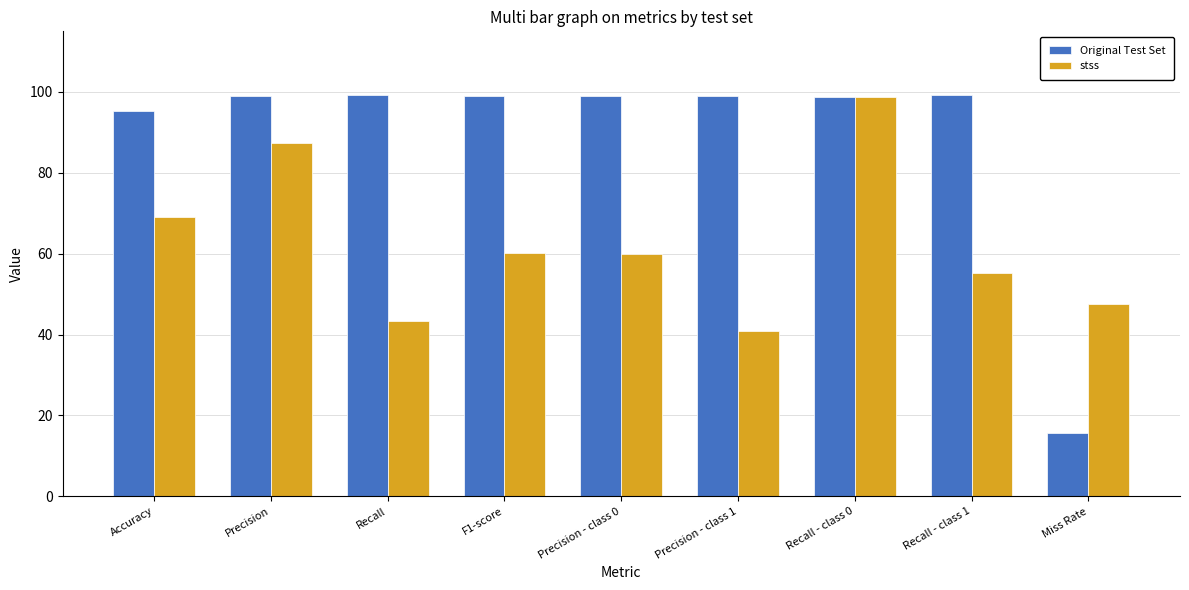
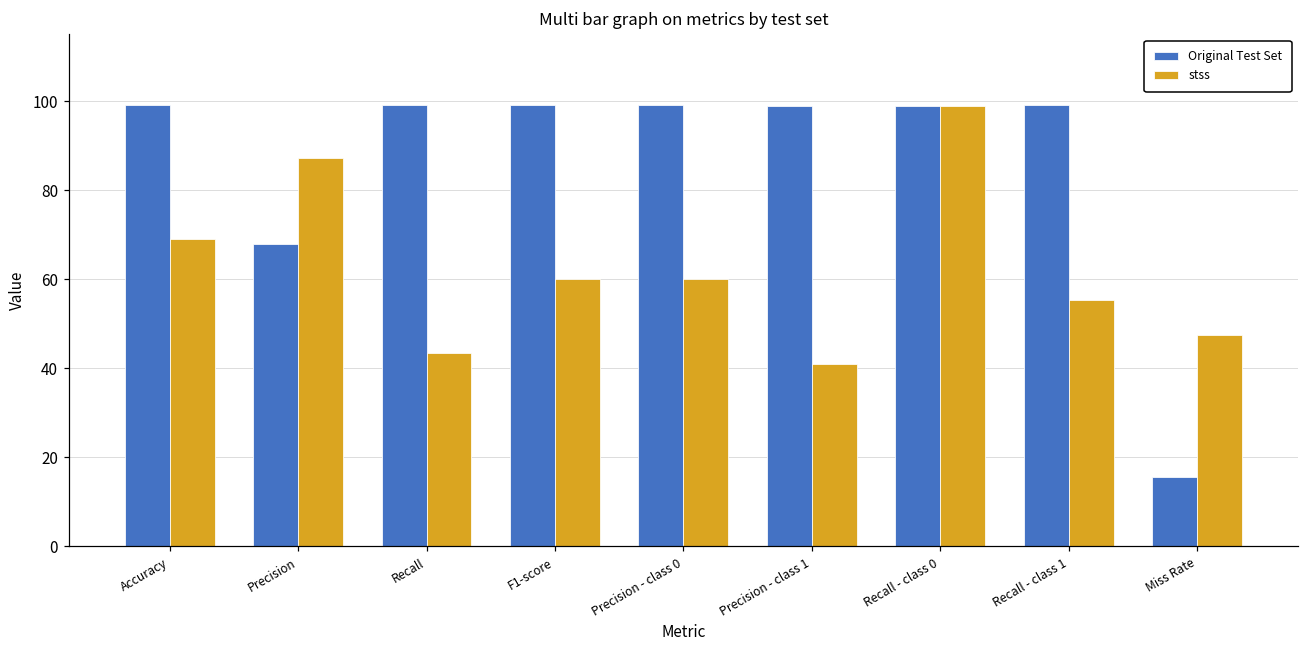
Original Test Set, Accuracy: 95 -> 99
Original Test Set, Precision: 99 -> 68
